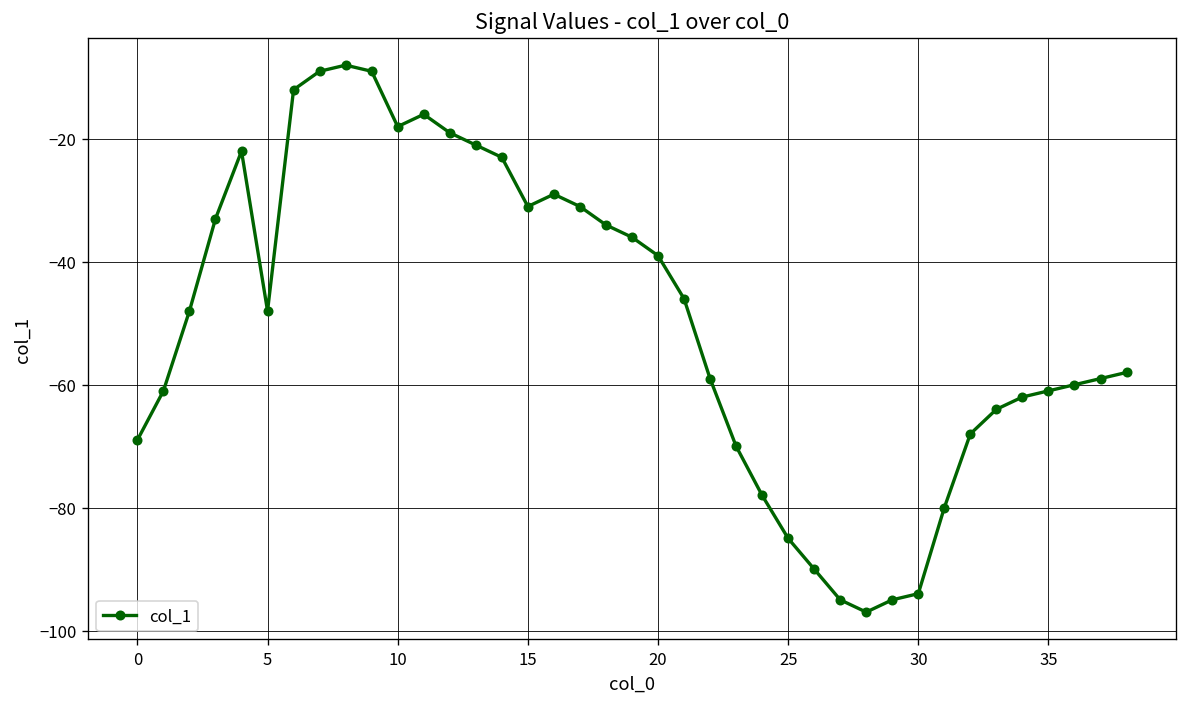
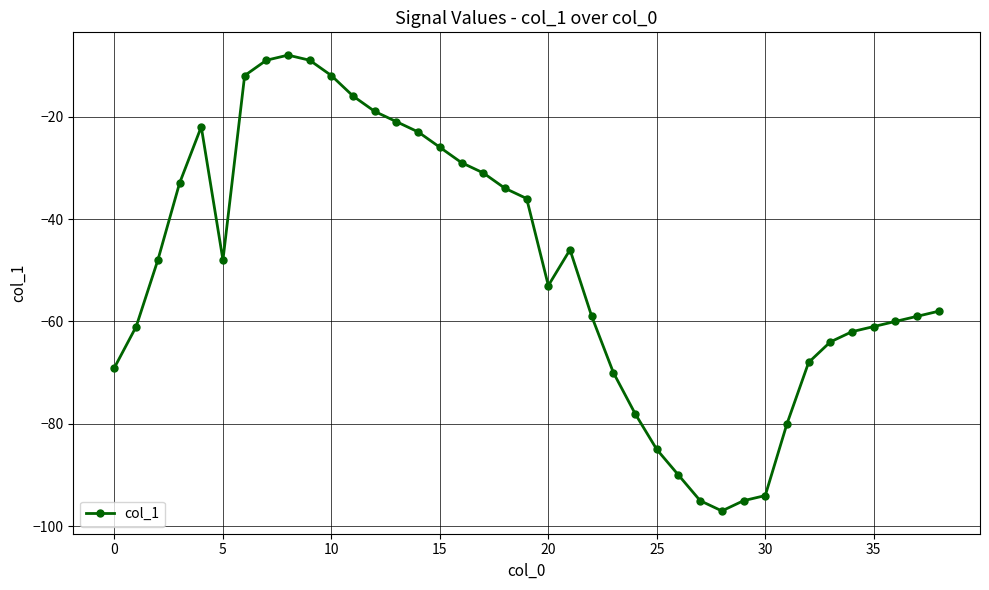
10: -18 -> -12
15: -31 -> -26
20: -39 -> -53
